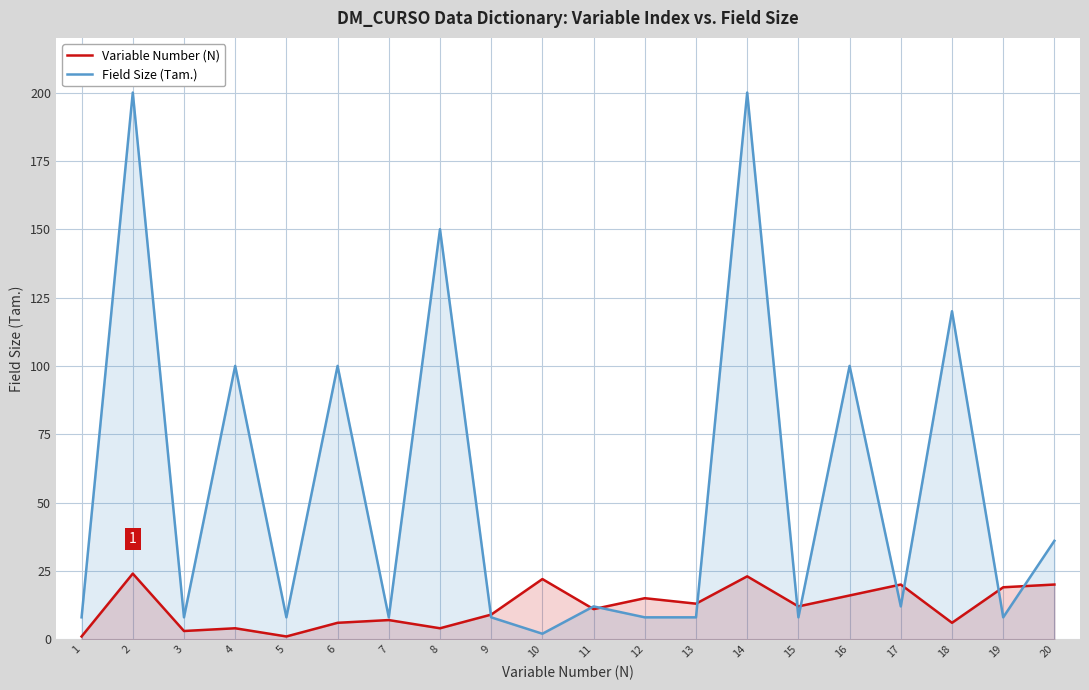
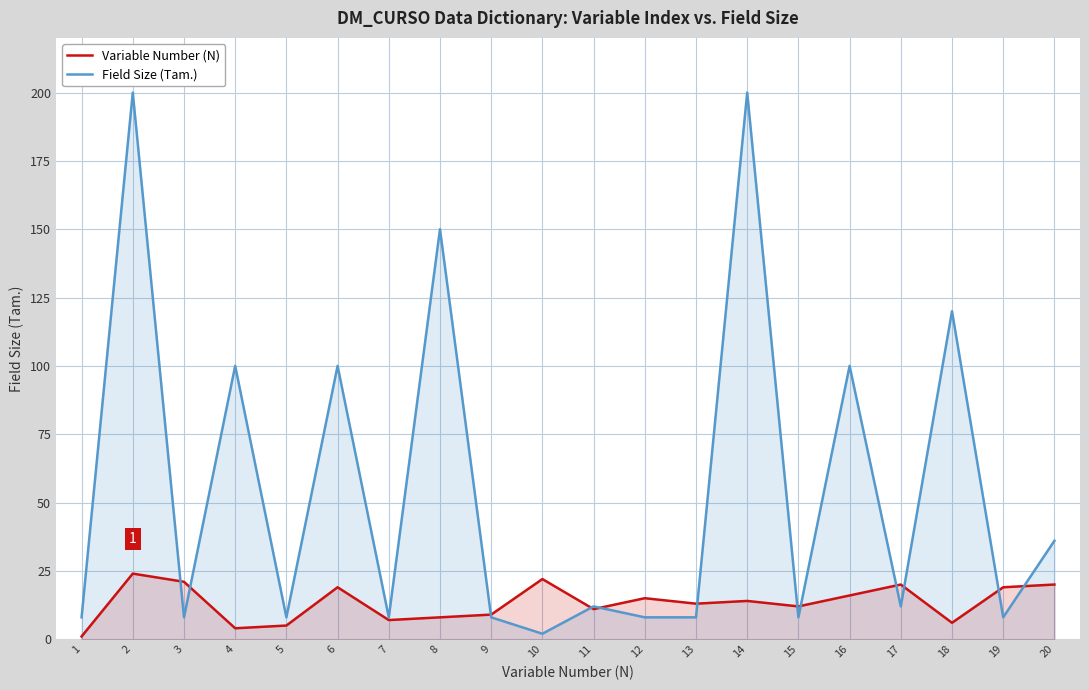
Variable Number (N), 3: 3 -> 21
Variable Number (N), 5: 1 -> 5
Variable Number (N), 6: 6 -> 19
Variable Number (N), 8: 4 -> 8
Variable Number (N), 14: 23 -> 14
